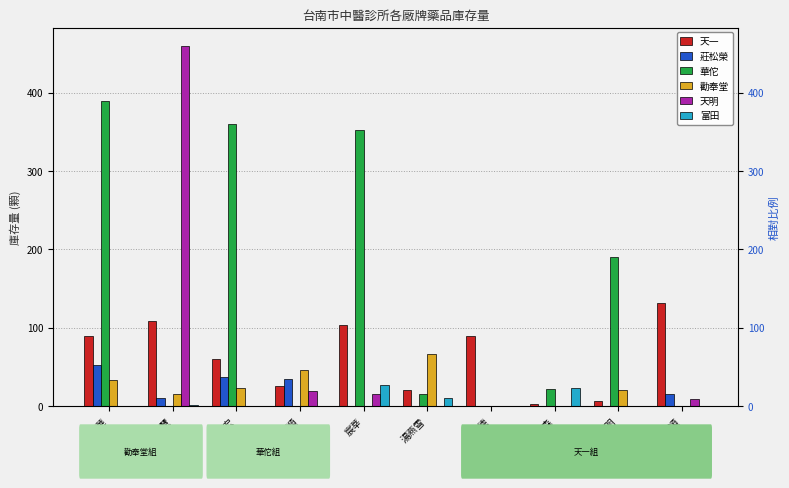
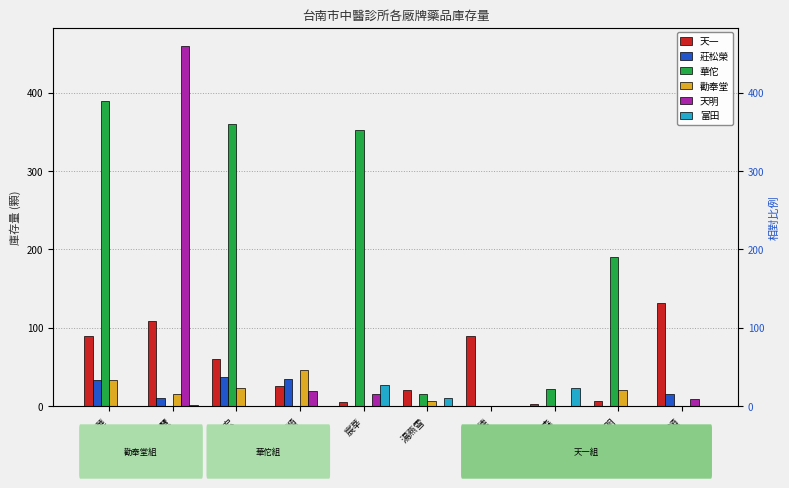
莊松榮, 復華: 50 -> 30
天一, 宸莘: 100 -> 10
勸奉堂, 湯燕雪: 70 -> 10
